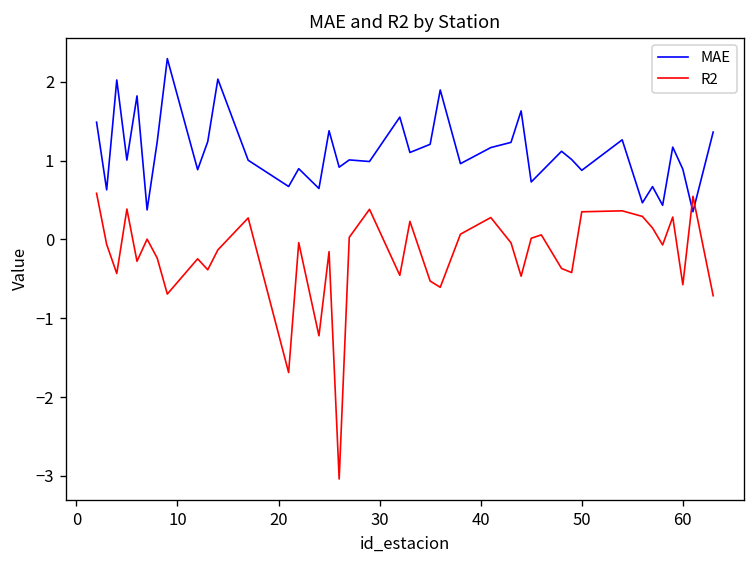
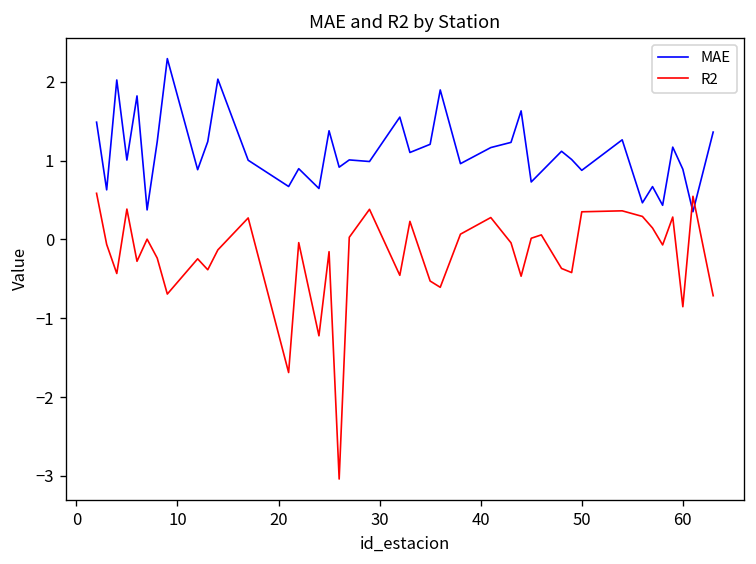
R2, 60: -0.6 -> -0.9
